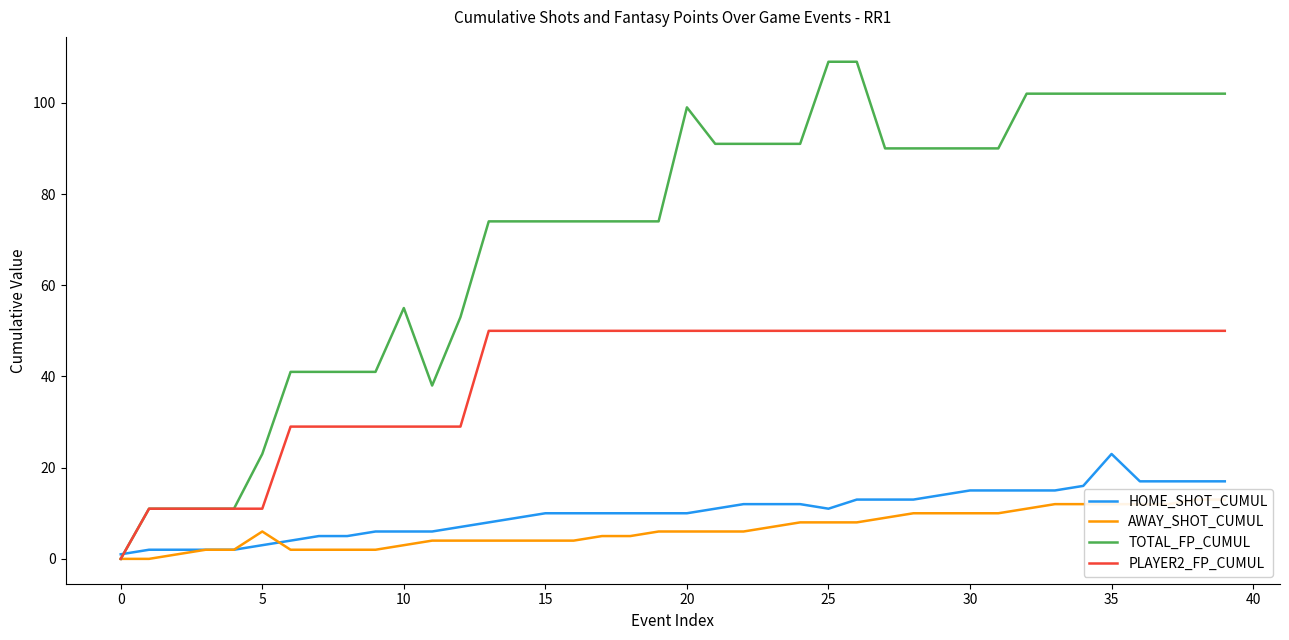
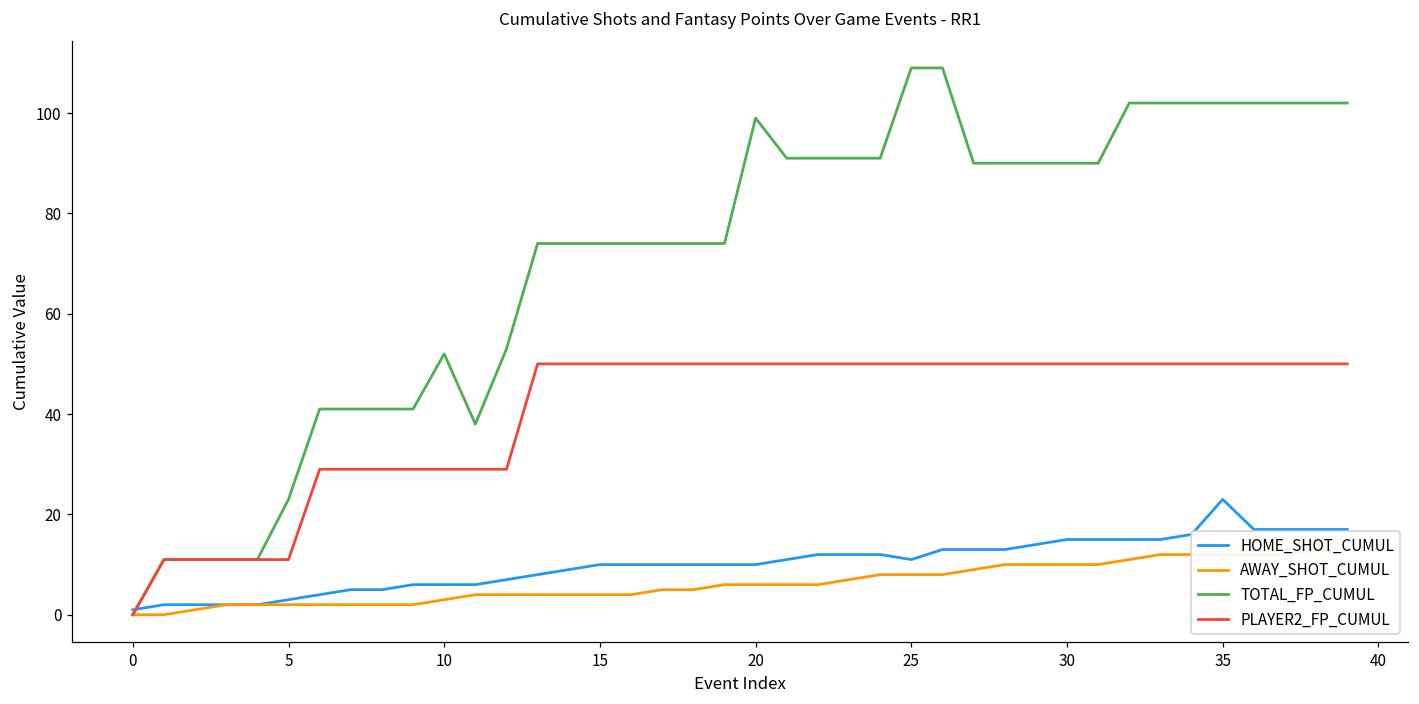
AWAY_SHOT_CUMUL, 5: 6 -> 2
TOTAL_FP_CUMUL, 10: 55 -> 52
